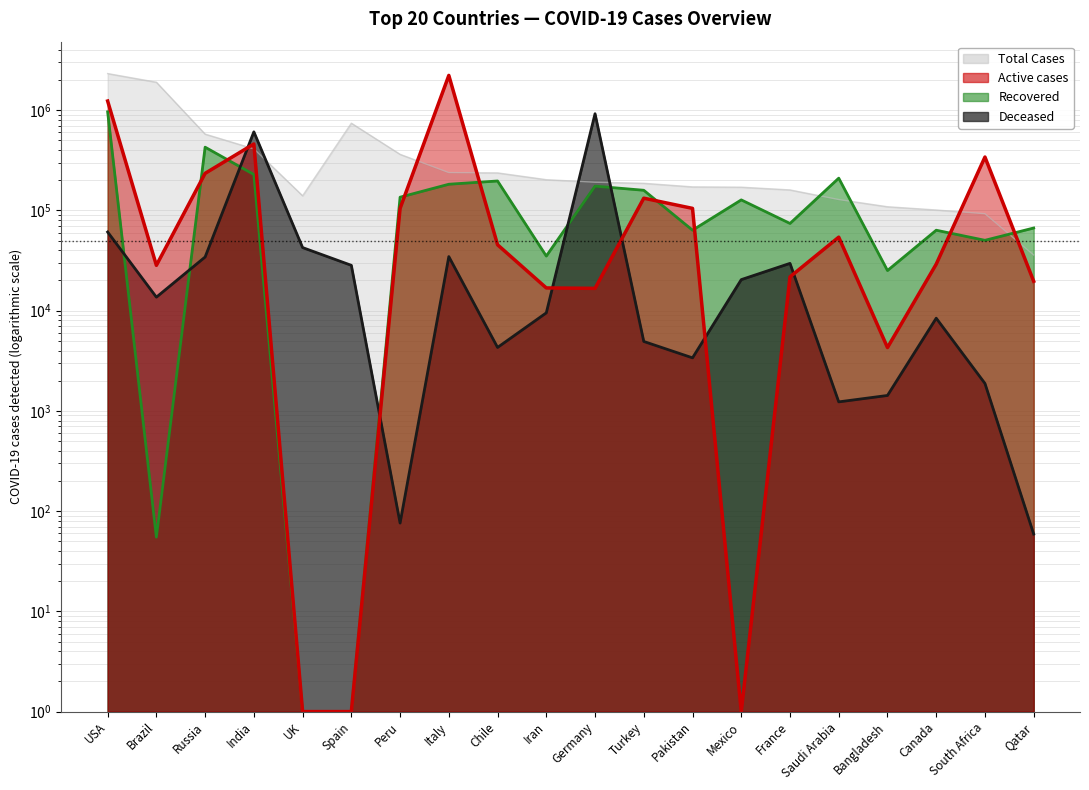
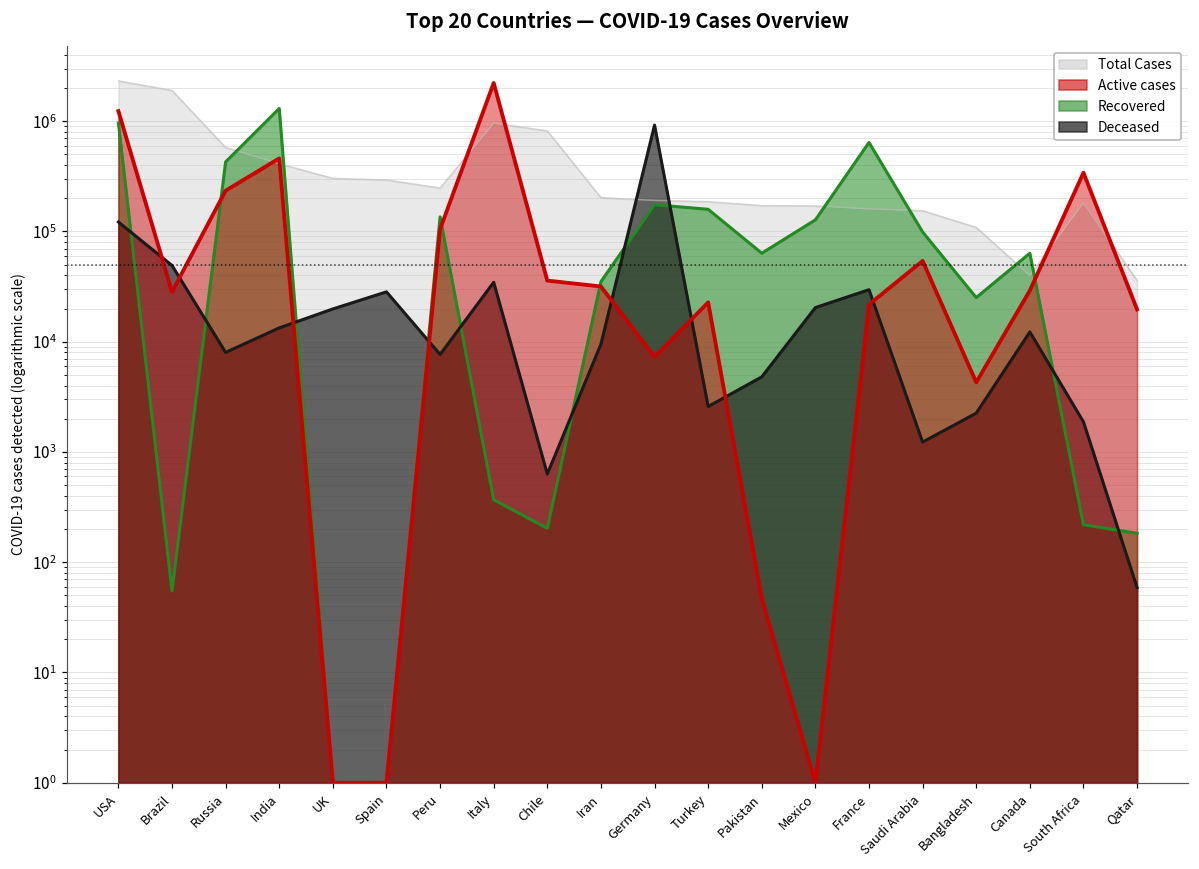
Deceased, USA: 60000 -> 120000
Deceased, Brazil: 14000 -> 50000
Deceased, Russia: 34000 -> 8000
Recovered, India: 230000 -> 1300000
Deceased, India: 600000 -> 13000
Total Cases, UK: 140000 -> 300000
Deceased, UK: 43000 -> 20000
Total Cases, Spain: 700000 -> 290000
Total Cases, Peru: 360000 -> 250000
Deceased, Peru: 80 -> 8000
Total Cases, Italy: 240000 -> 1000000
Recovered, Italy: 180000 -> 370
Total Cases, Chile: 240000 -> 800000
Recovered, Chile: 200000 -> 200
Deceased, Chile: 4300 -> 600
Active cases, Chile: 50000 -> 36000
Active cases, Iran: 17000 -> 32000
Active cases, Germany: 17000 -> 7000
Deceased, Turkey: 5000 -> 2600
Active cases, Turkey: 130000 -> 23000
Deceased, Pakistan: 3400 -> 5000
Active cases, Pakistan: 100000 -> 50
Recovered, France: 70000 -> 600000
Total Cases, Saudi Arabia: 130000 -> 150000
Recovered, Saudi Arabia: 210000 -> 100000
Deceased, Bangladesh: 1400 -> 2300
Total Cases, Canada: 100000 -> 40000
Deceased, Canada: 8000 -> 12000
Total Cases, South Africa: 90000 -> 180000
Recovered, South Africa: 50000 -> 220
Recovered, Qatar: 70000 -> 180
